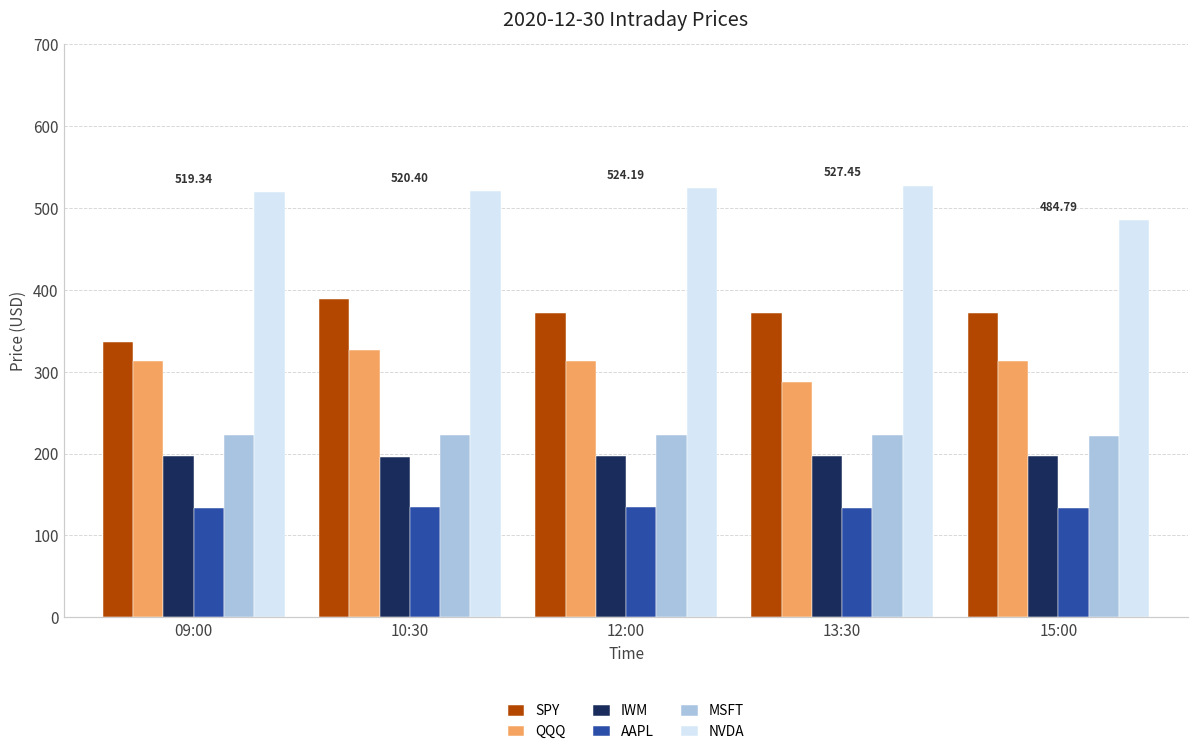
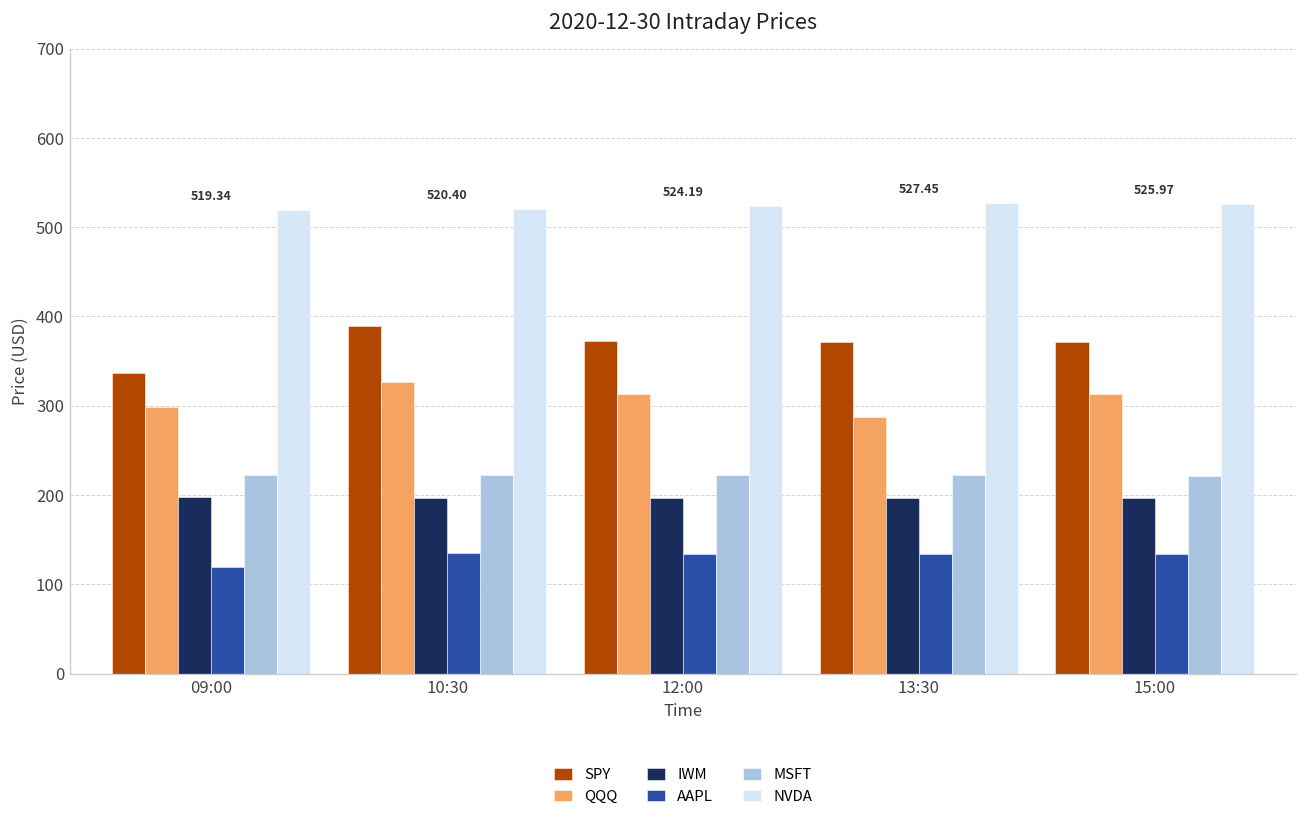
QQQ, 09:00: 310 -> 300
AAPL, 09:00: 130 -> 120
NVDA, 15:00: 484.79 -> 525.97
